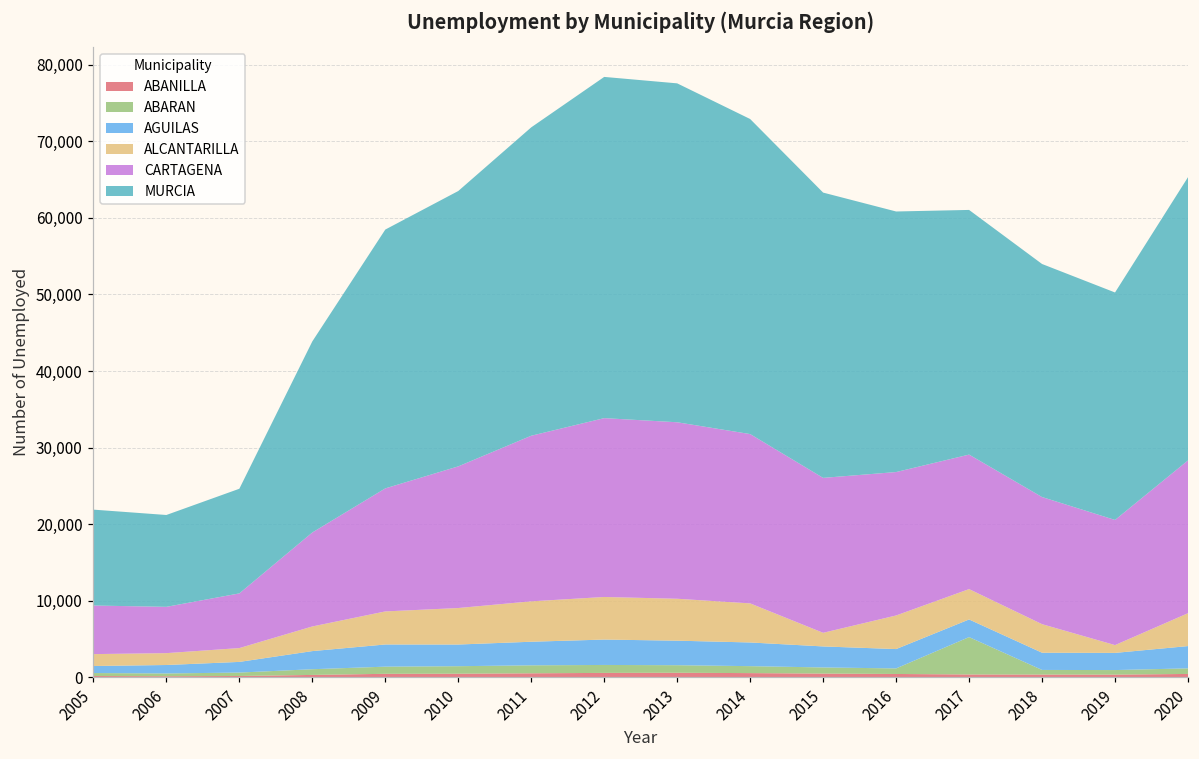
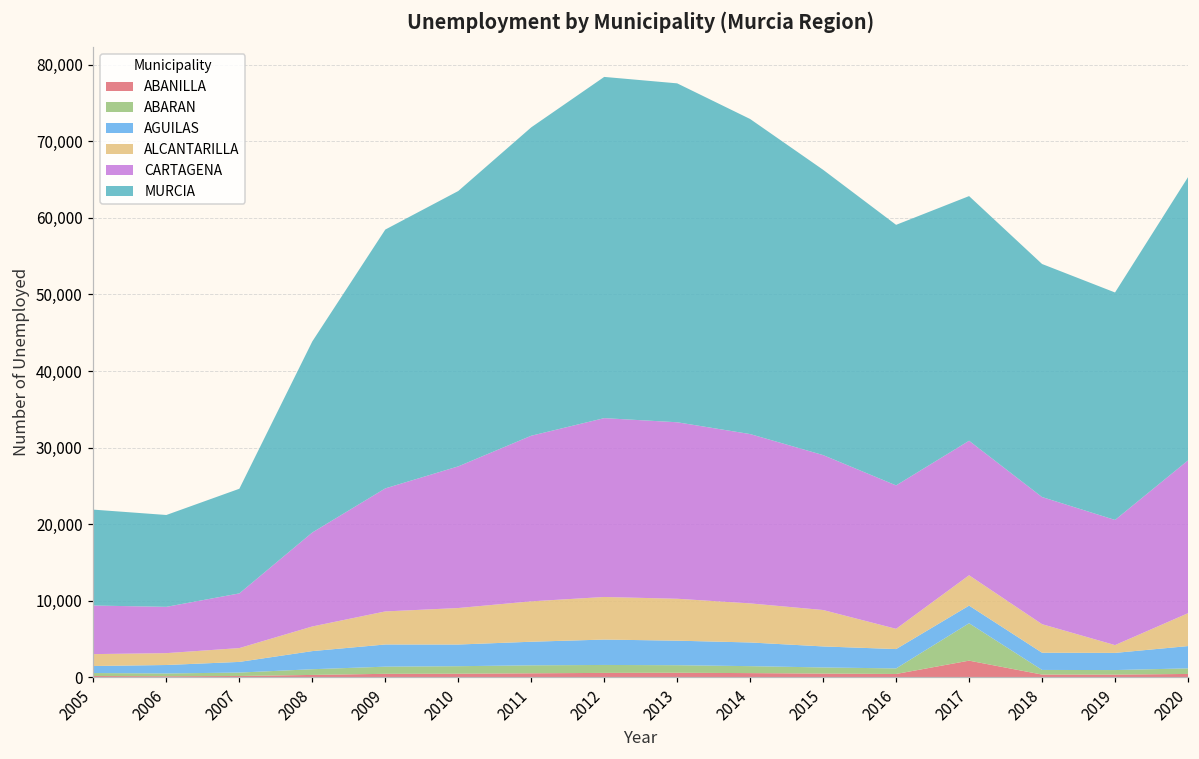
ALCANTARILLA, 2015: 2,000 -> 5,000
ALCANTARILLA, 2016: 4,000 -> 3,000
ABANILLA, 2017: 0 -> 2,000
